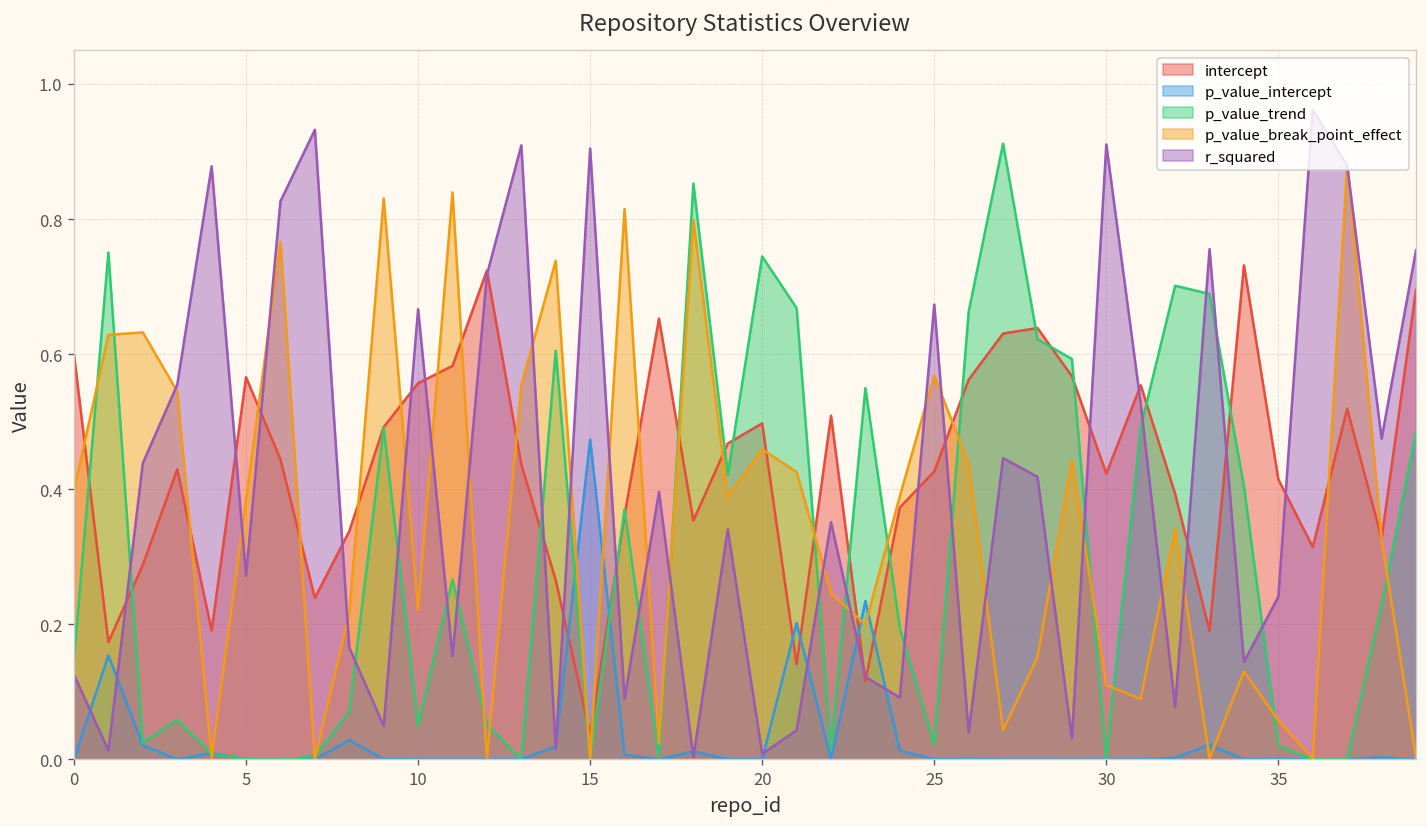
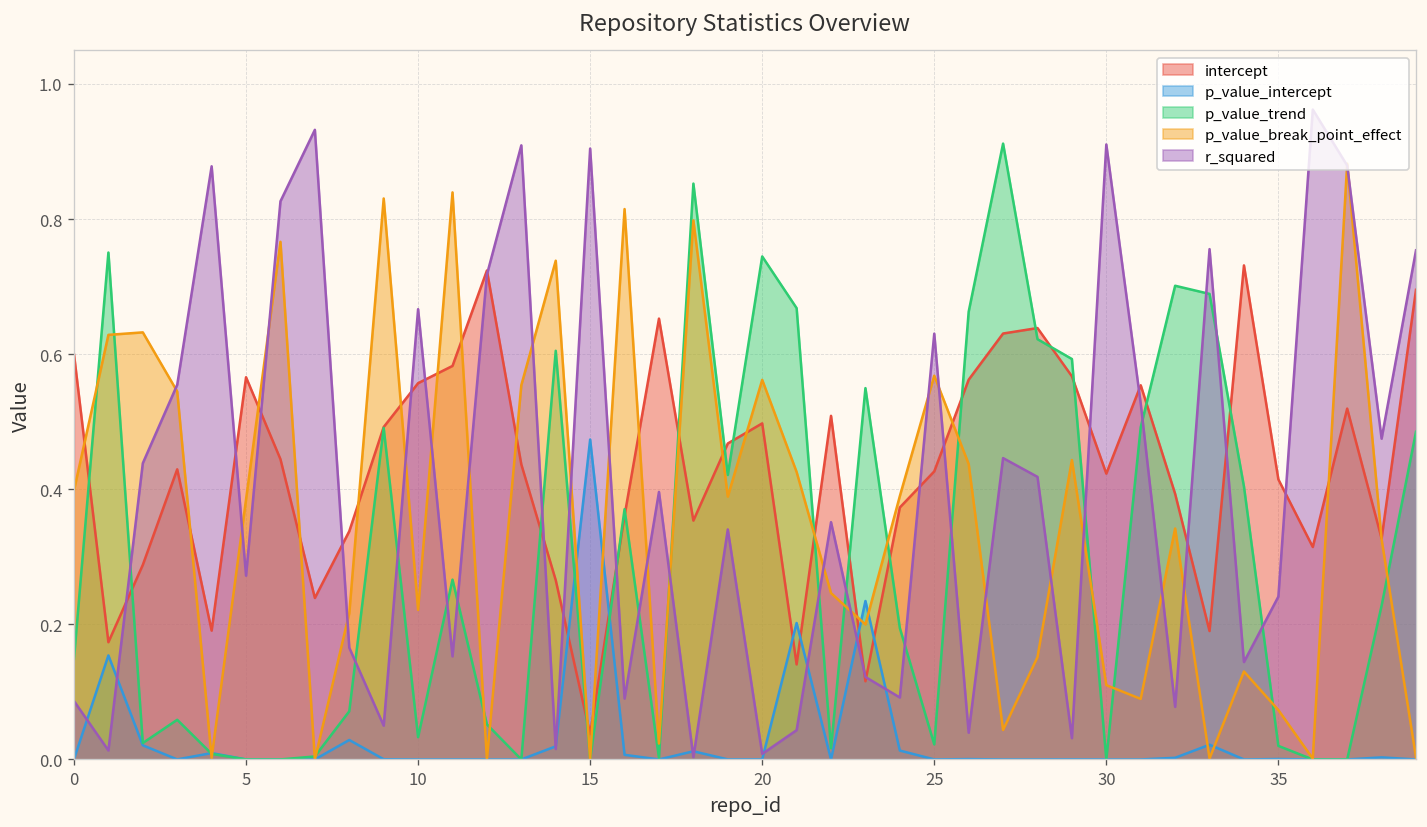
r_squared, 0: 0.13 -> 0.09
p_value_trend, 10: 0.05 -> 0.03
p_value_break_point_effect, 20: 0.46 -> 0.56
r_squared, 25: 0.67 -> 0.63
p_value_break_point_effect, 35: 0.06 -> 0.07
